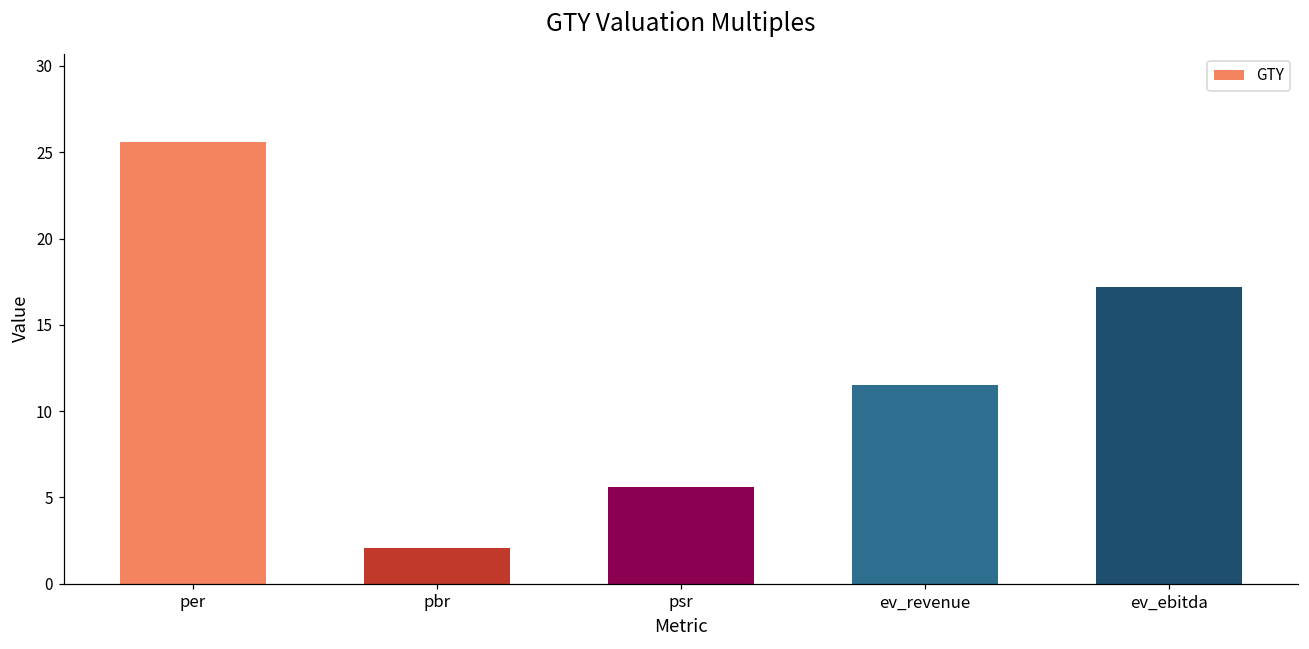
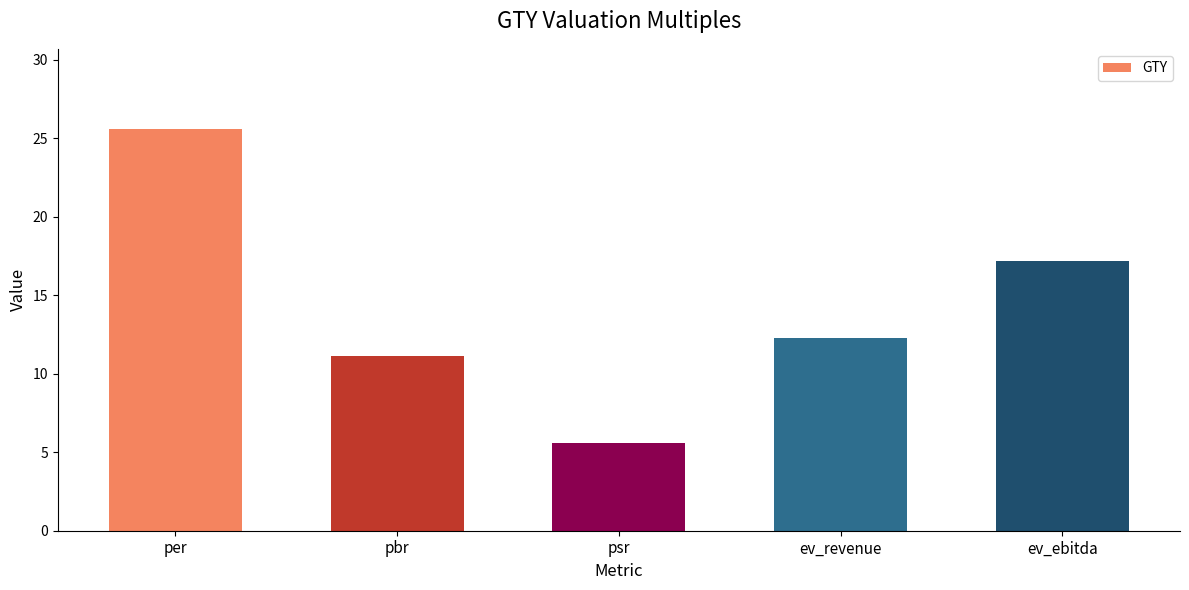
pbr: 2.1 -> 11.2
ev_revenue: 11.5 -> 12.3
